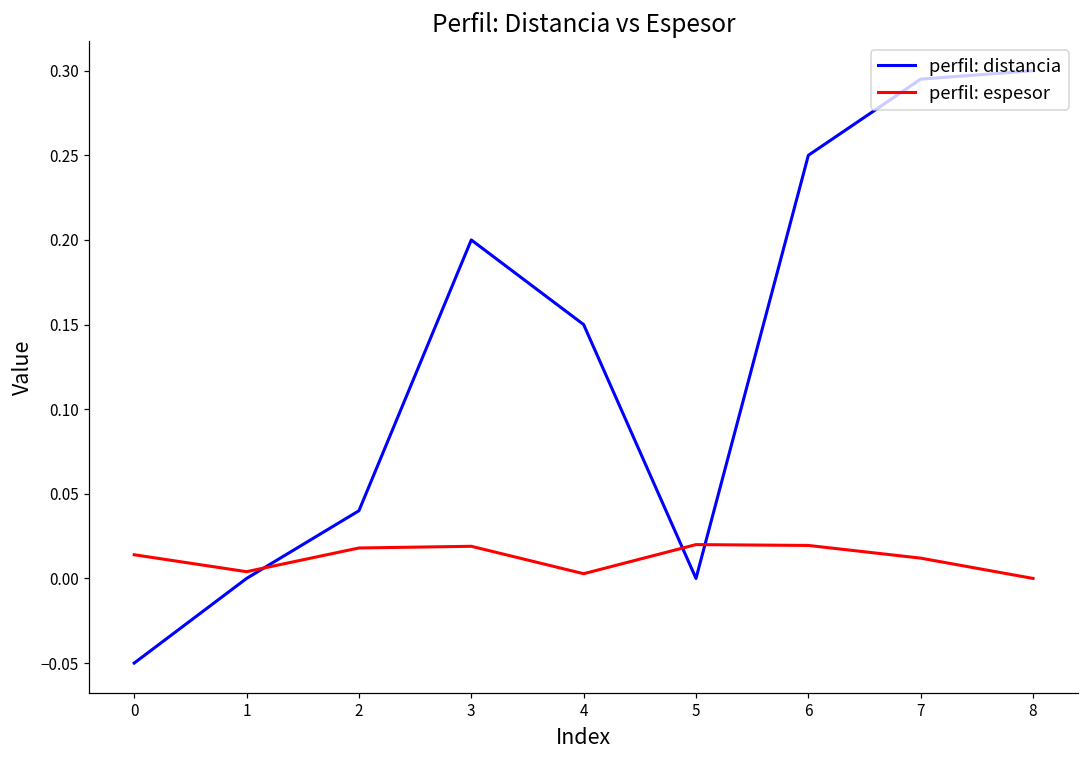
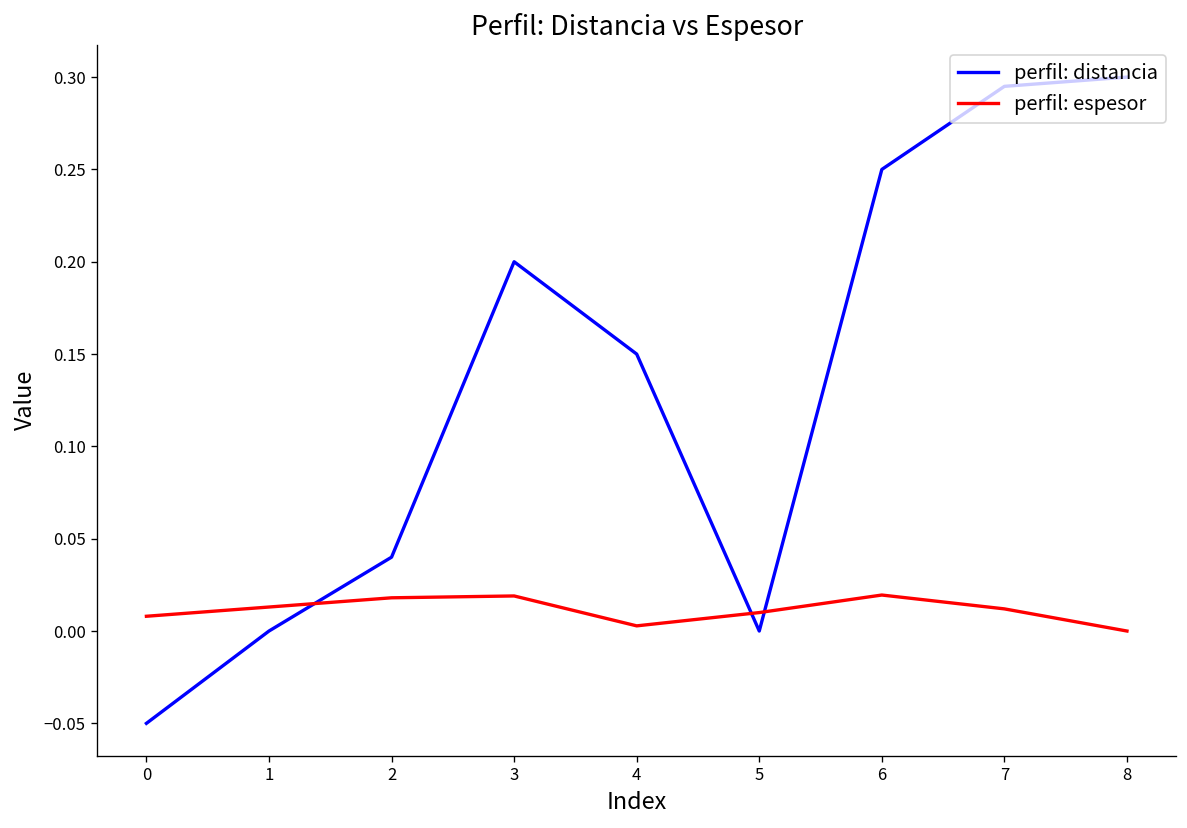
perfil: espesor, 0: 0.014 -> 0.008
perfil: espesor, 1: 0.004 -> 0.013
perfil: espesor, 5: 0.02 -> 0.01
